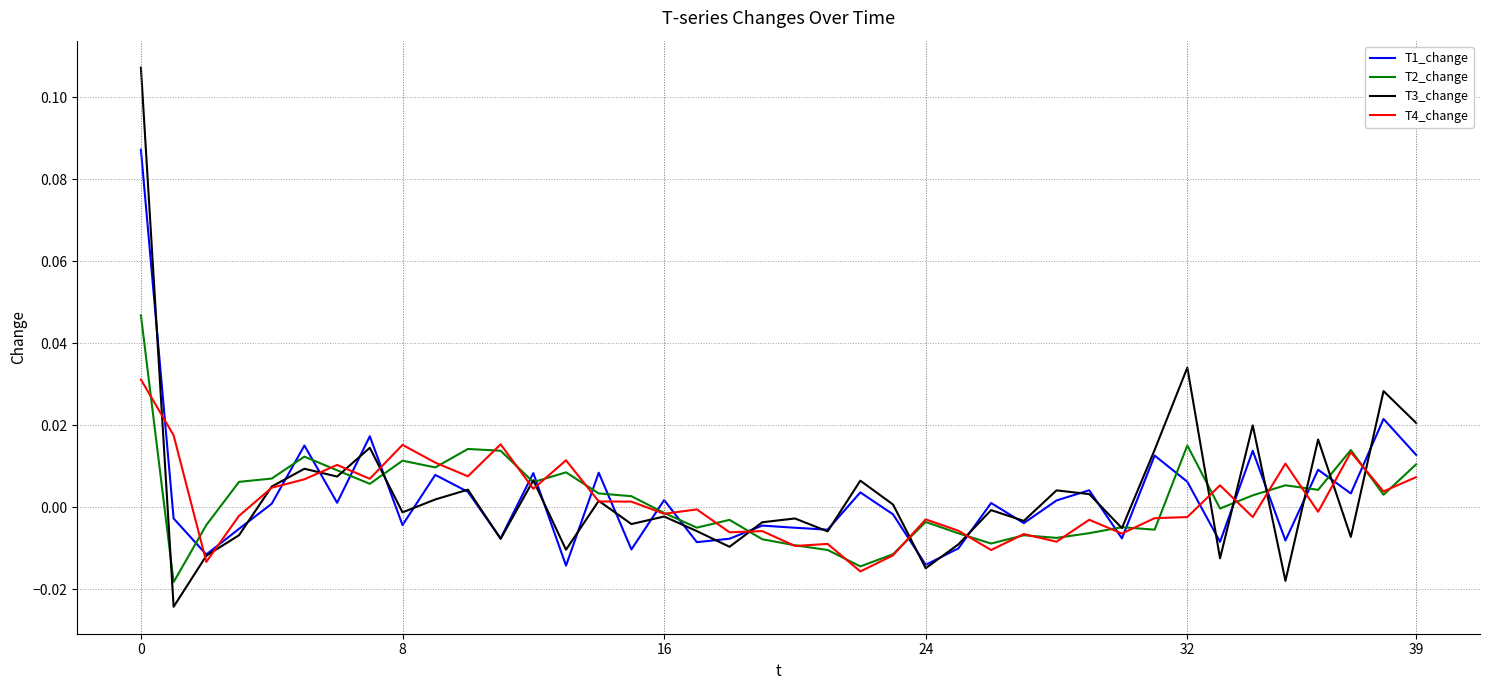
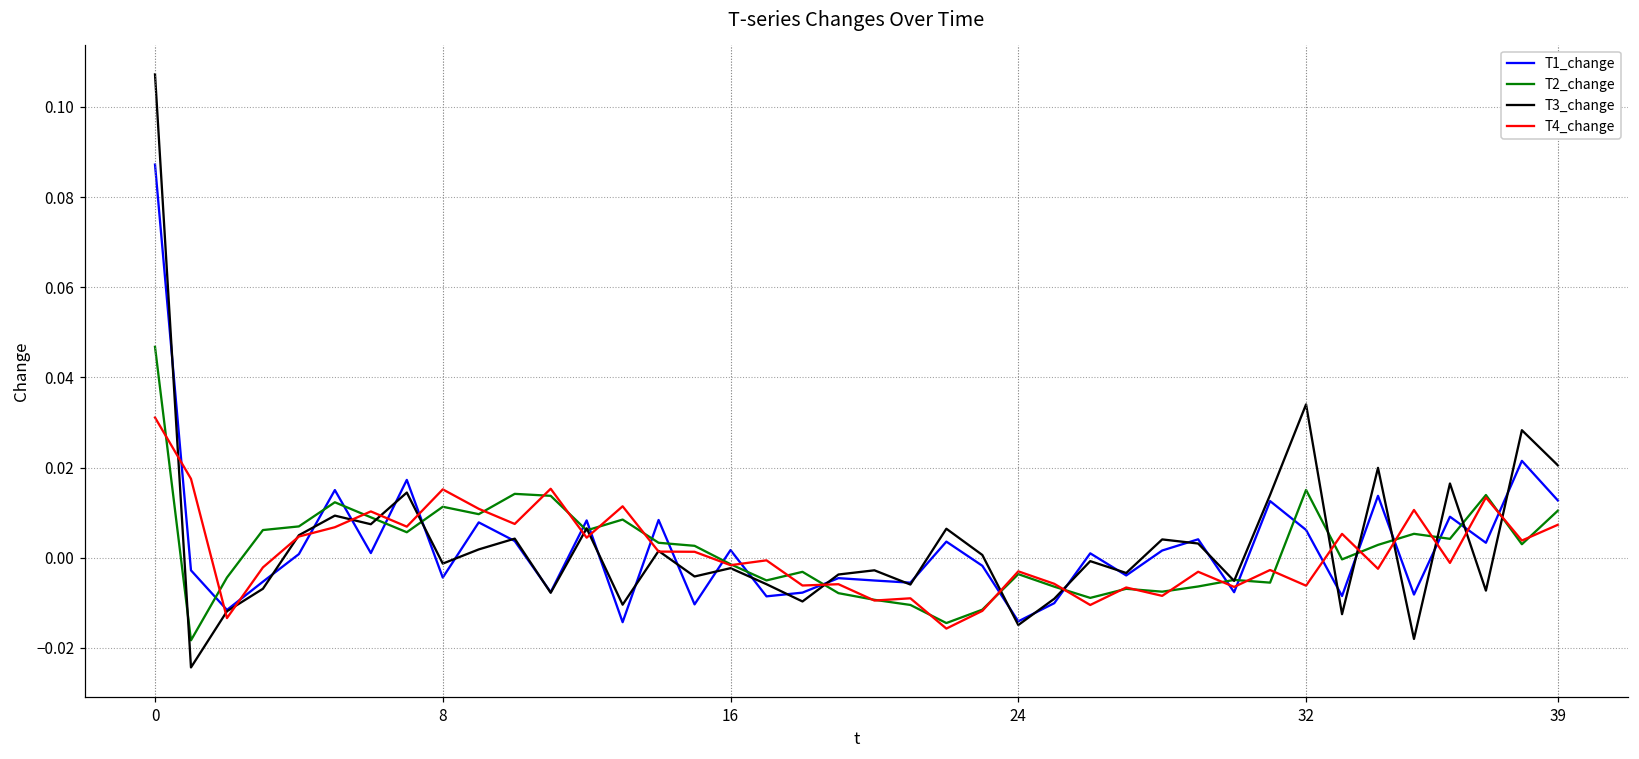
T4_change, 32: -0.002 -> -0.006
